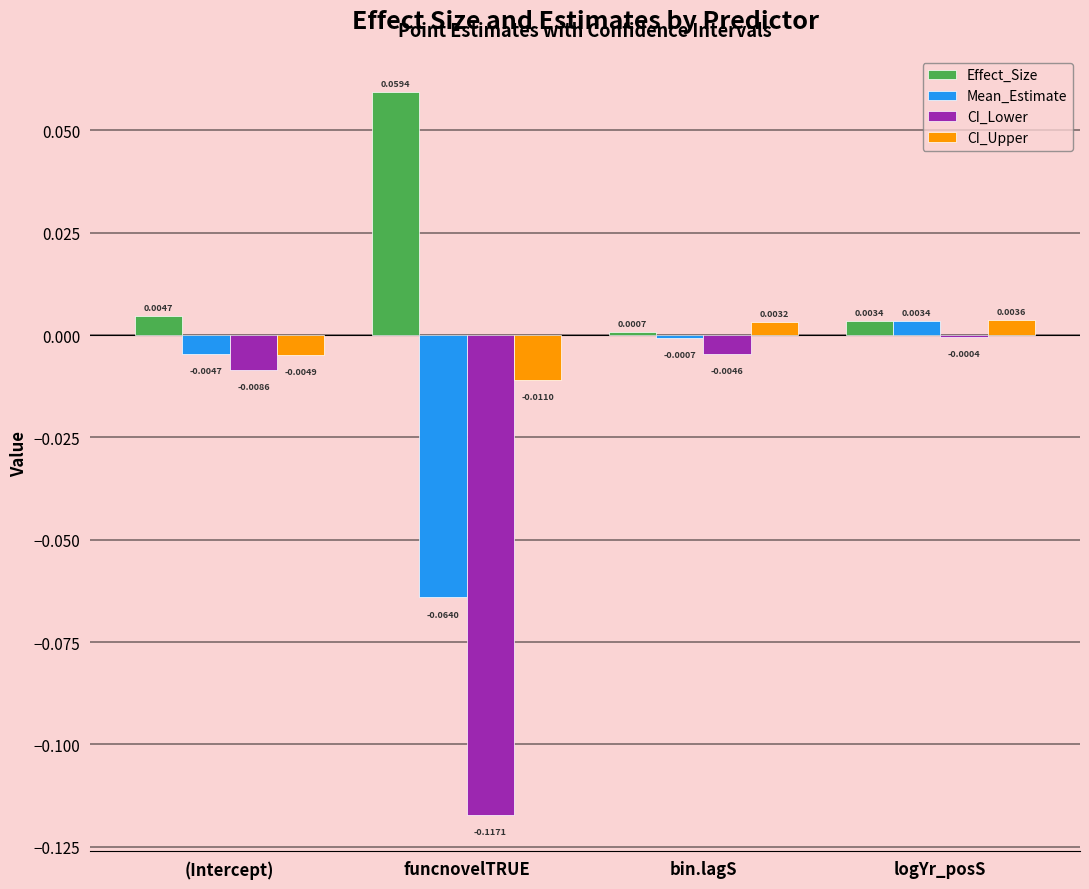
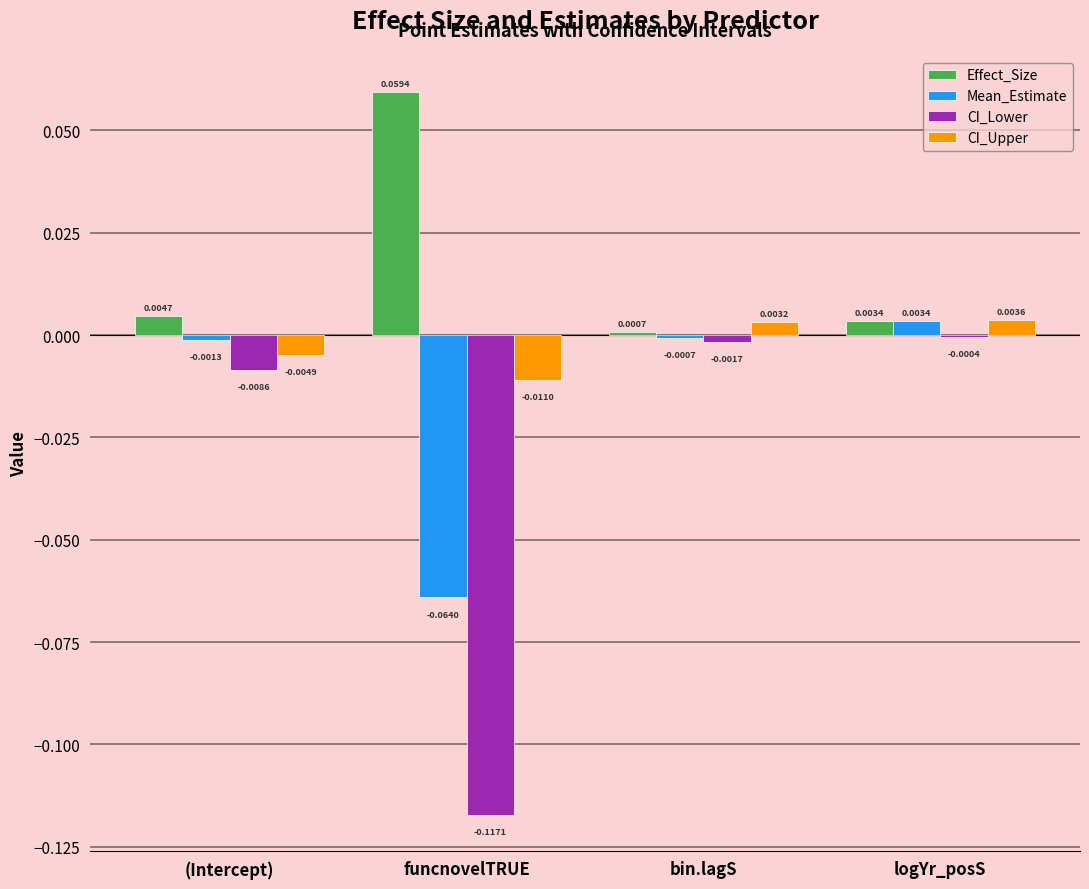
Mean_Estimate, (Intercept): -0.0047 -> -0.0013
CI_Lower, bin.lagS: -0.0046 -> -0.0017
